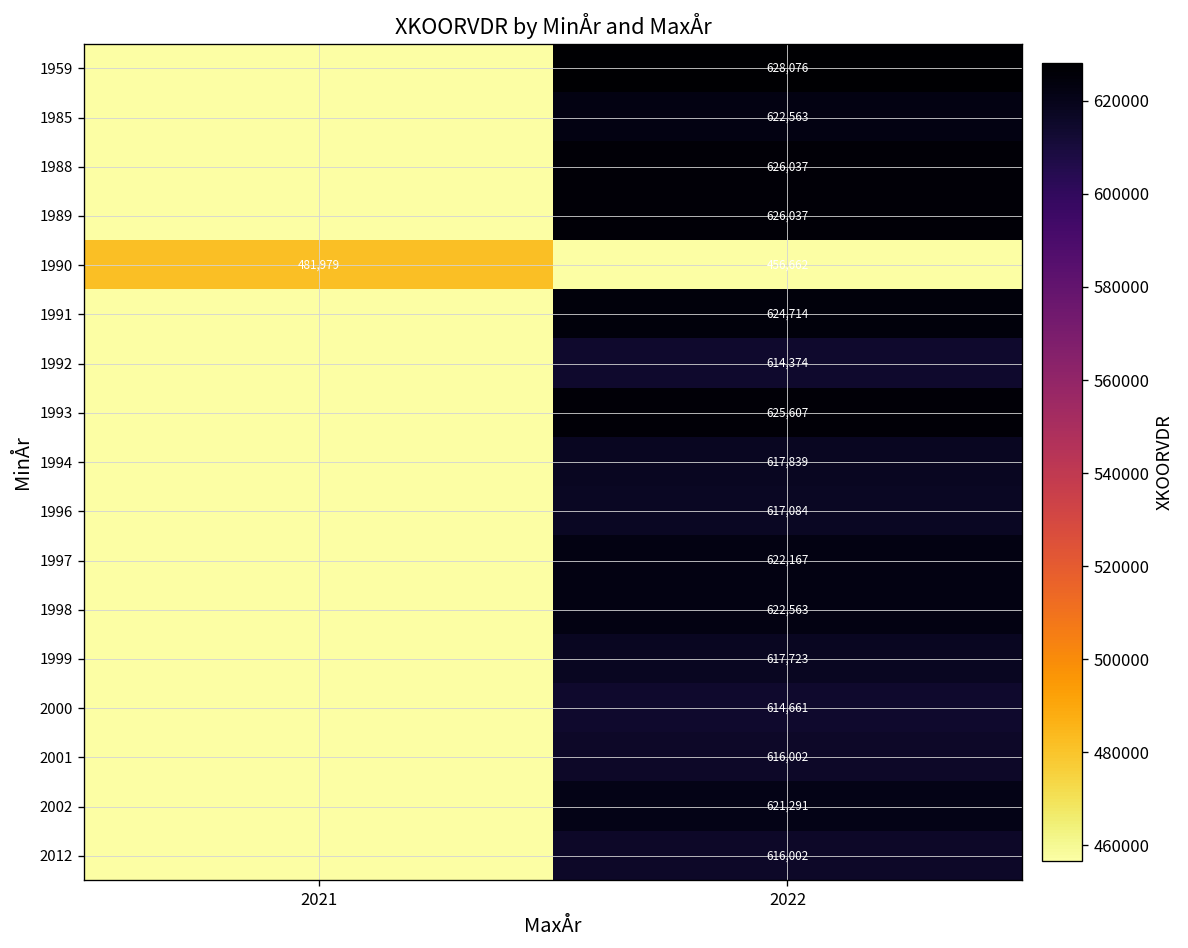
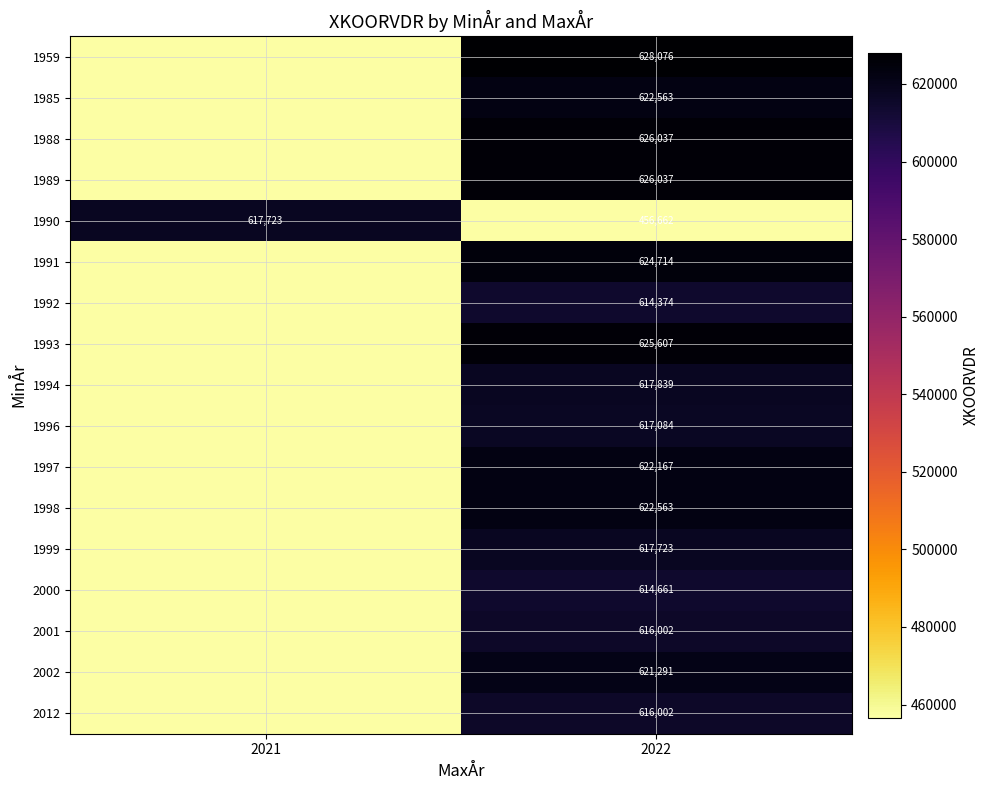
1990, 2021: 481,979 -> 617,723
